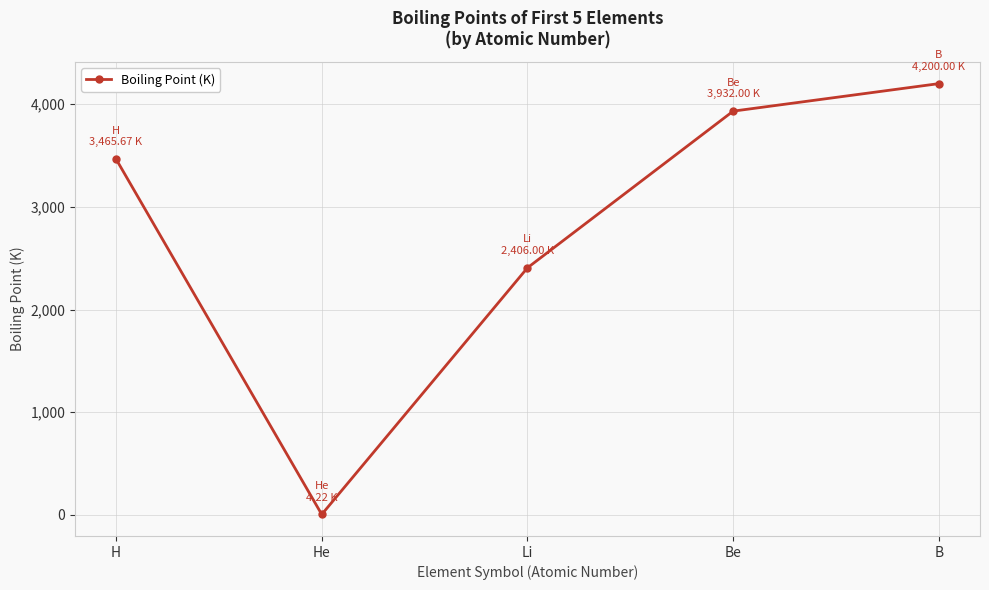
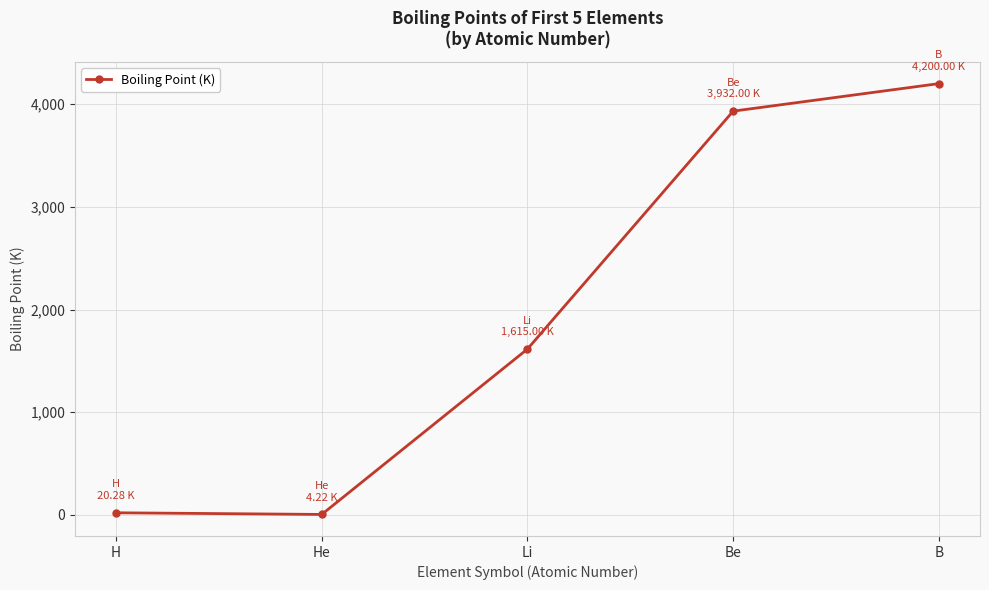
H: 3,465.67 -> 20.28
Li: 2,406.00 -> 1,615.00
